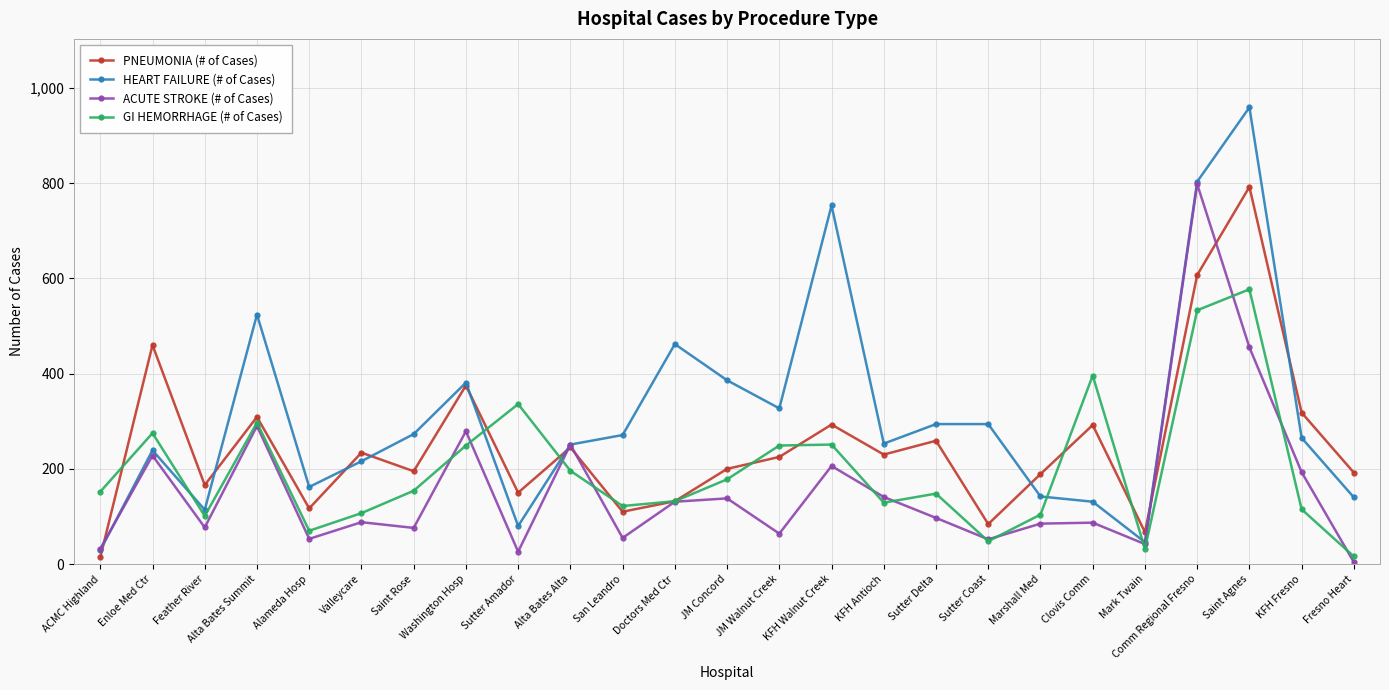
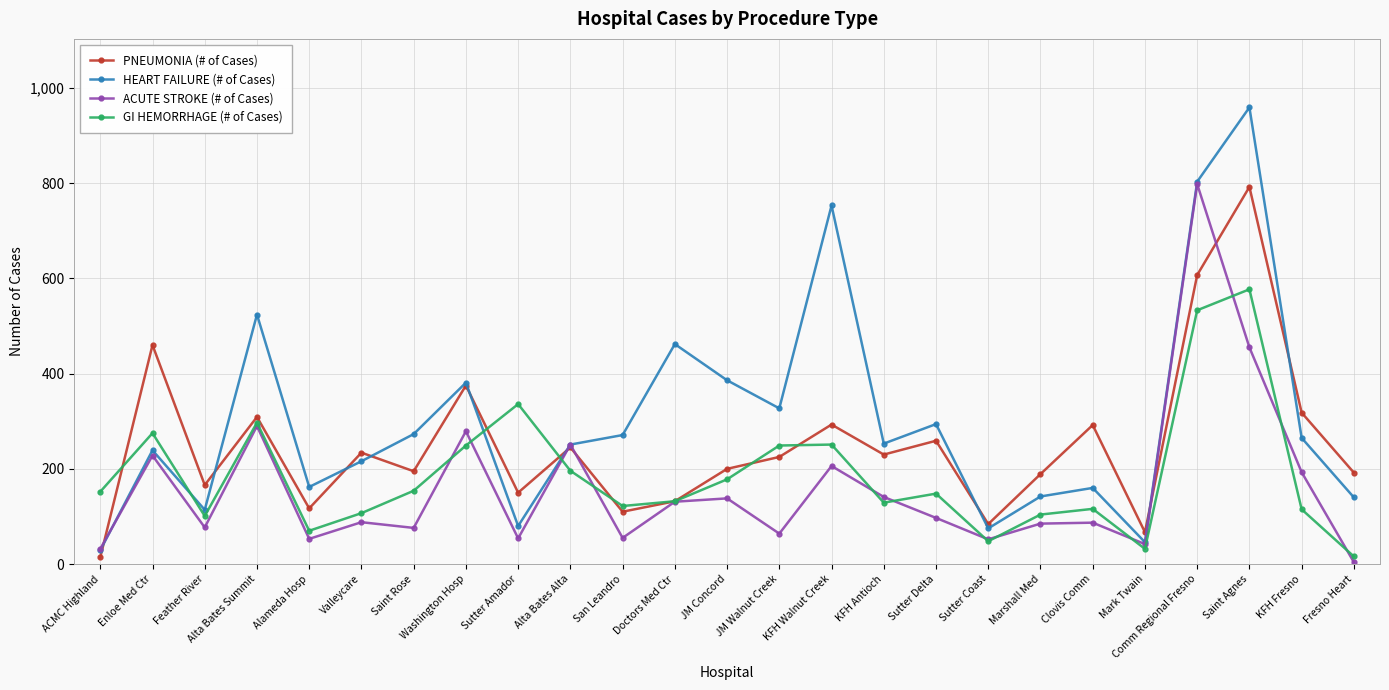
ACUTE STROKE (# of Cases), Sutter Amador: 30 -> 50
HEART FAILURE (# of Cases), Sutter Coast: 290 -> 80
HEART FAILURE (# of Cases), Clovis Comm: 130 -> 160
GI HEMORRHAGE (# of Cases), Clovis Comm: 400 -> 120
